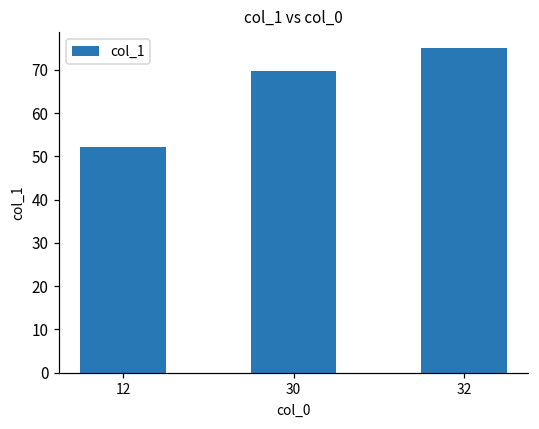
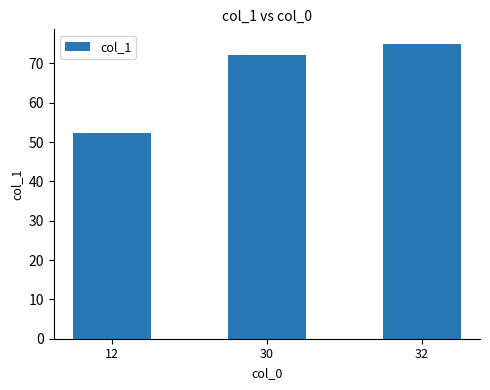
30: 70 -> 72
